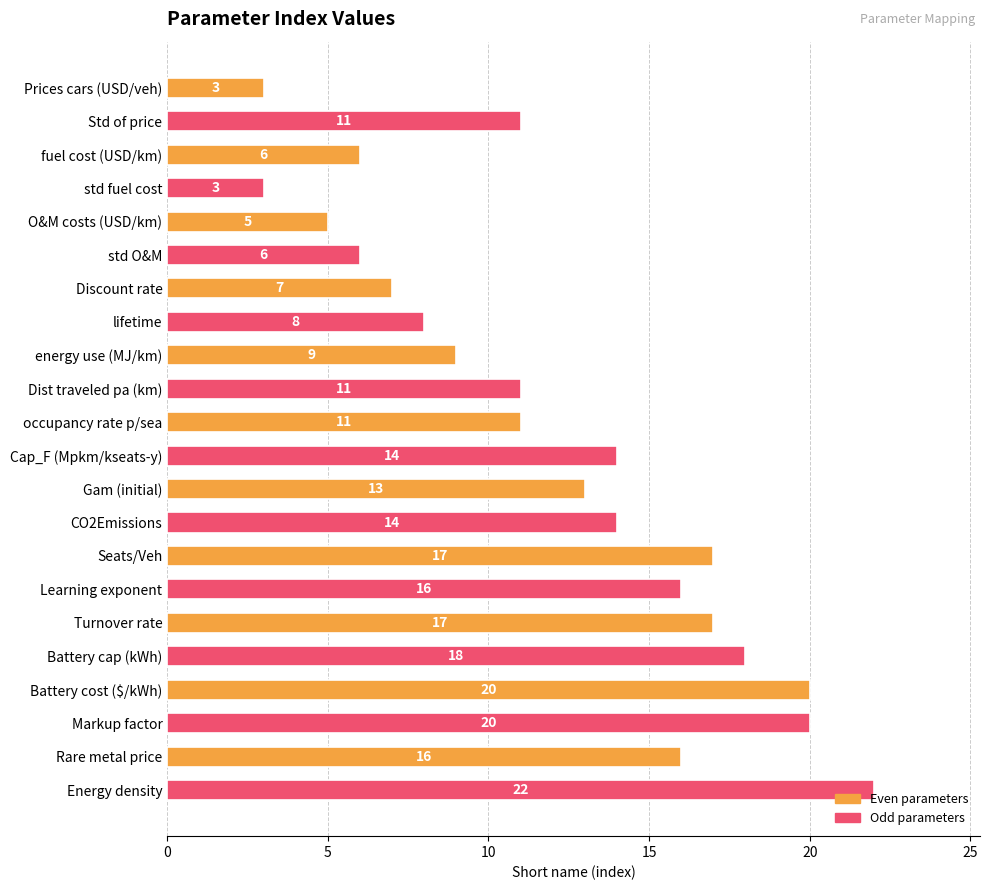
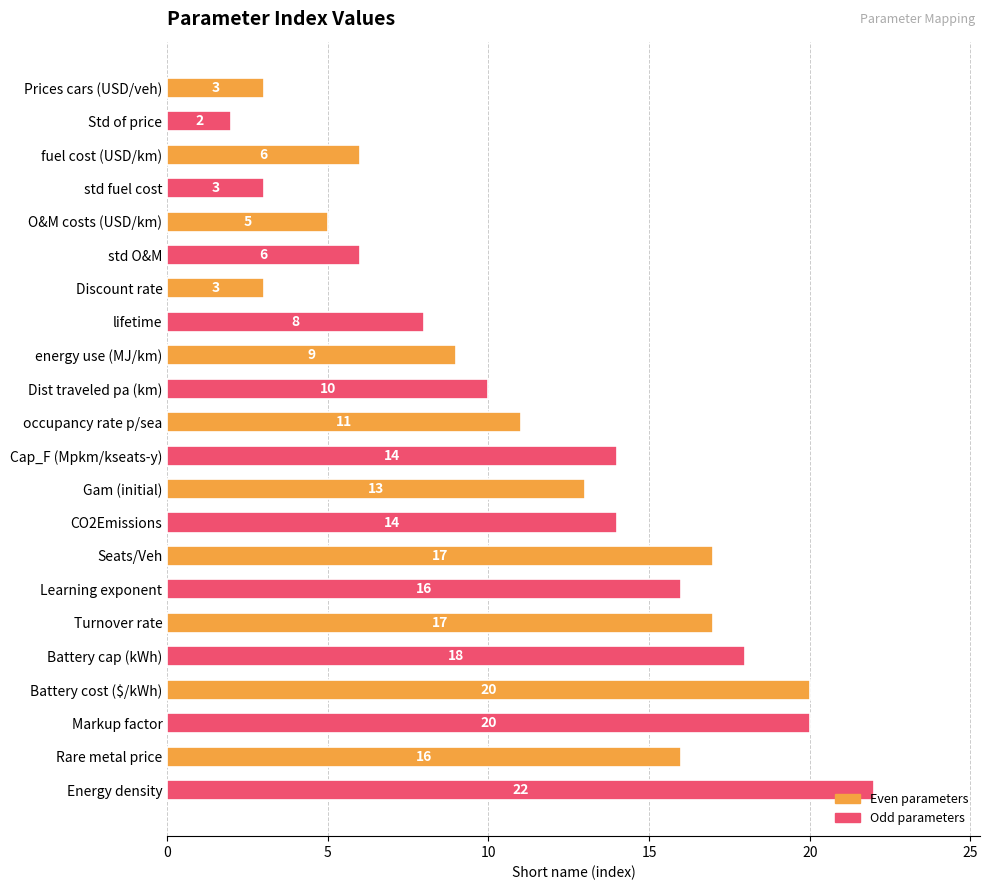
Std of price: 11 -> 2
Discount rate: 7 -> 3
Dist traveled pa (km): 11 -> 10
